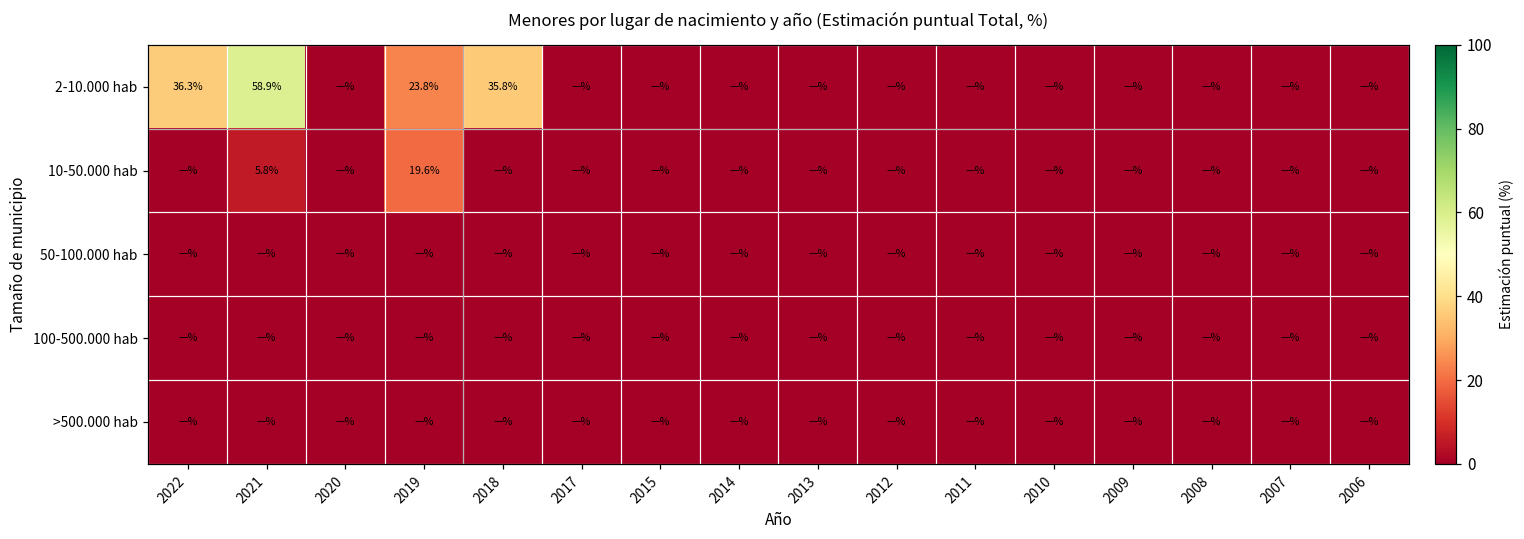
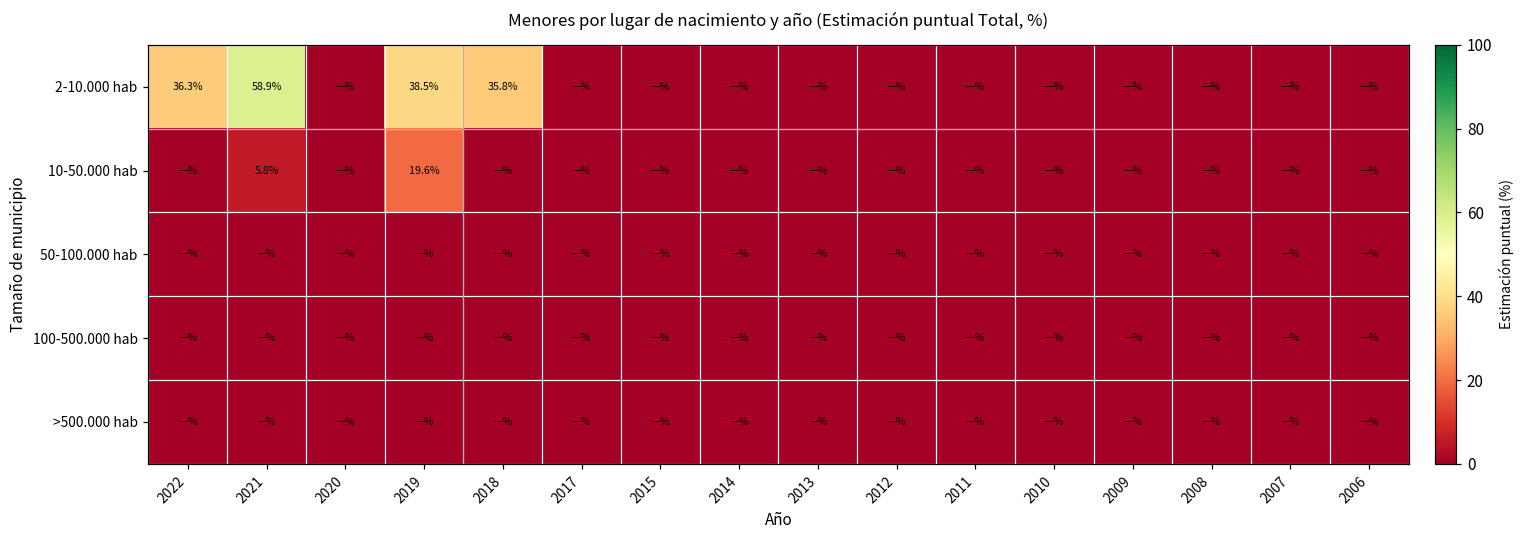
2-10.000 hab, 2019: 23.8% -> 38.5%
